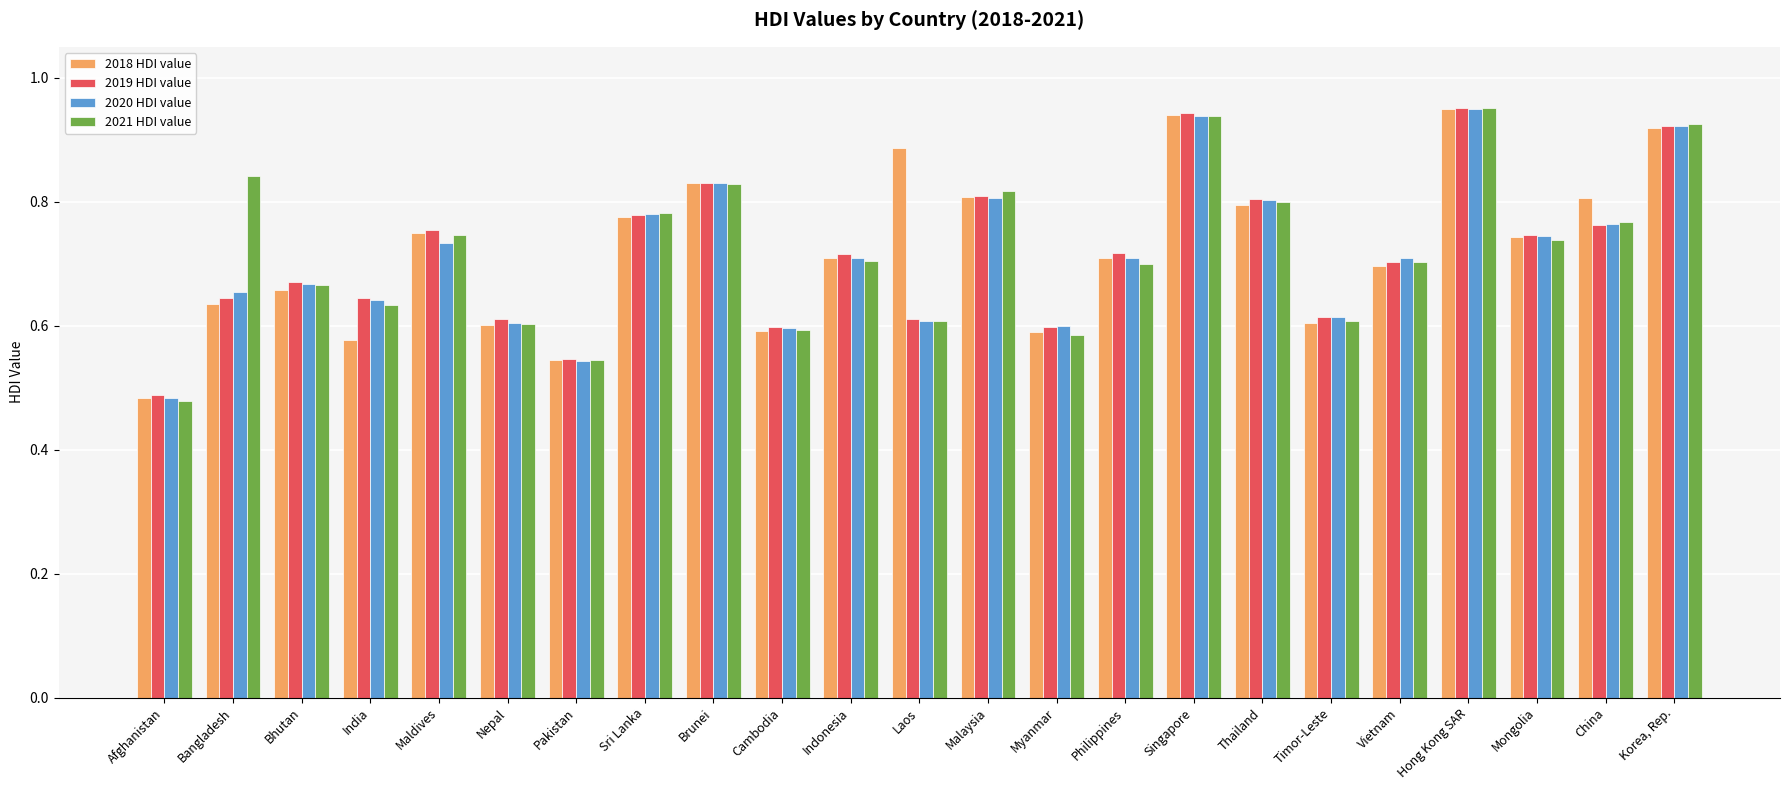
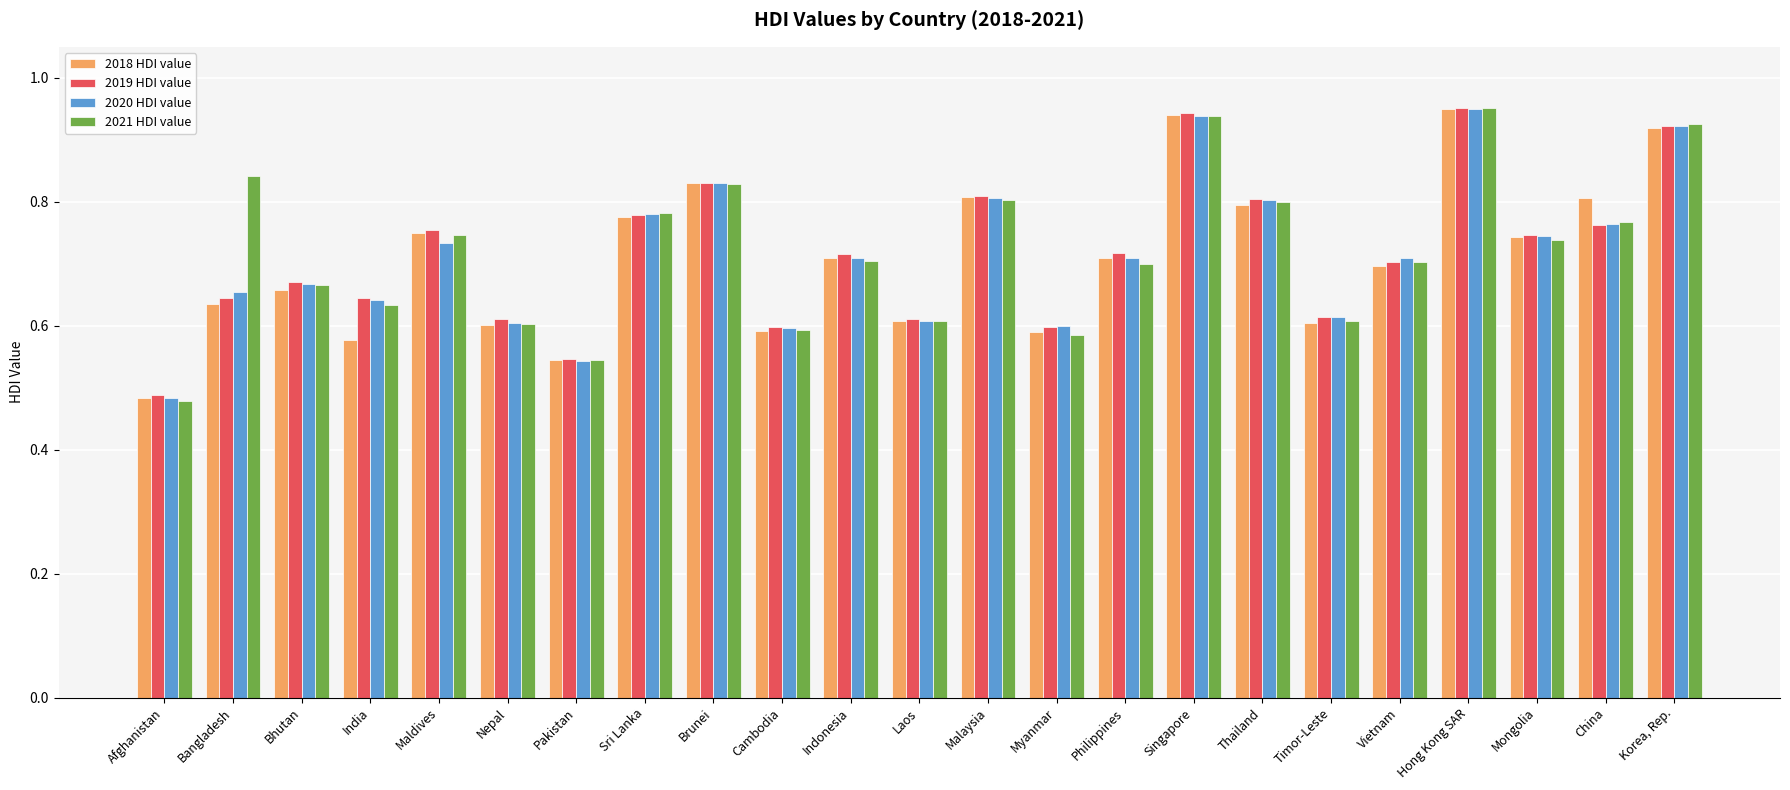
2018 HDI value, Laos: 0.89 -> 0.61
2021 HDI value, Malaysia: 0.82 -> 0.80
